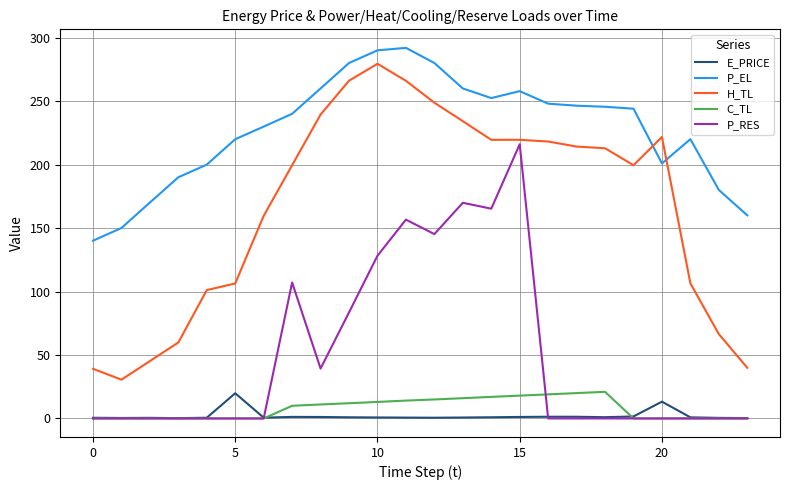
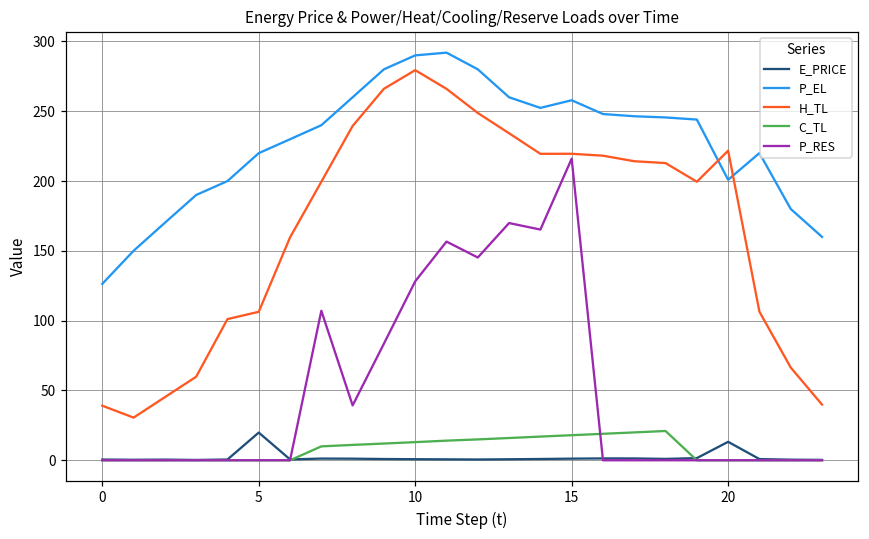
P_EL, 0: 140 -> 126
